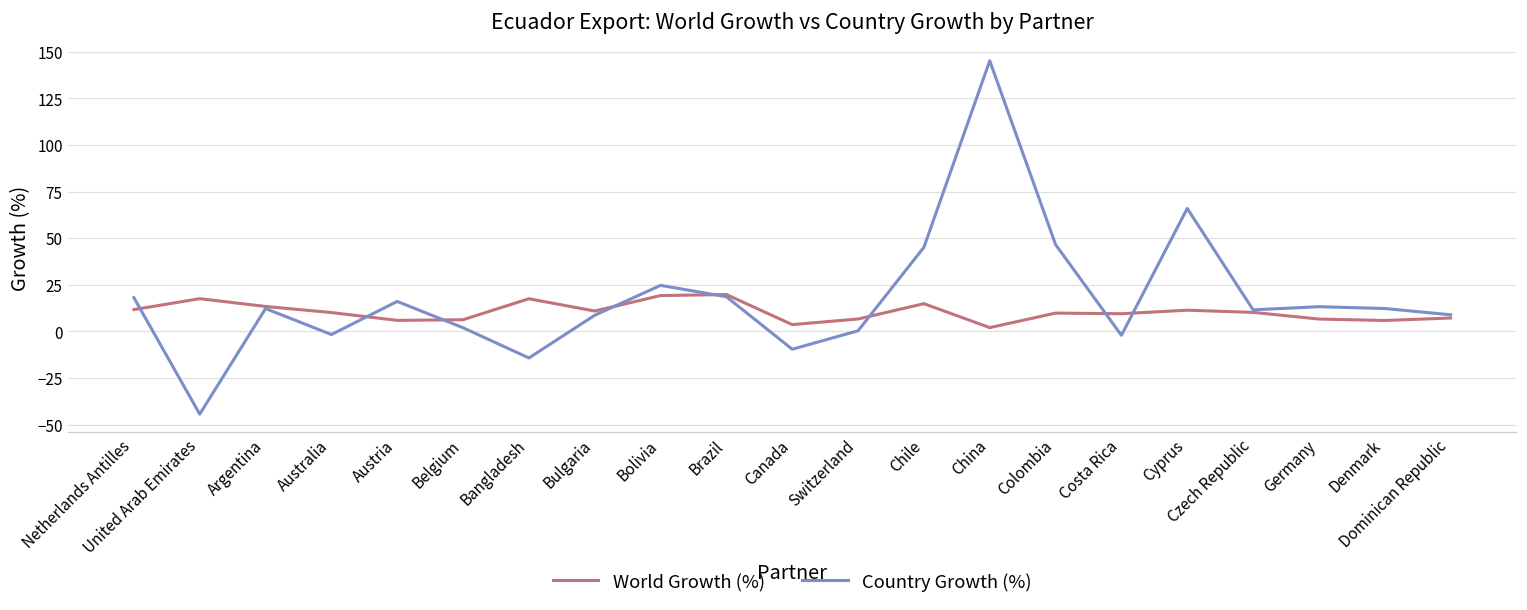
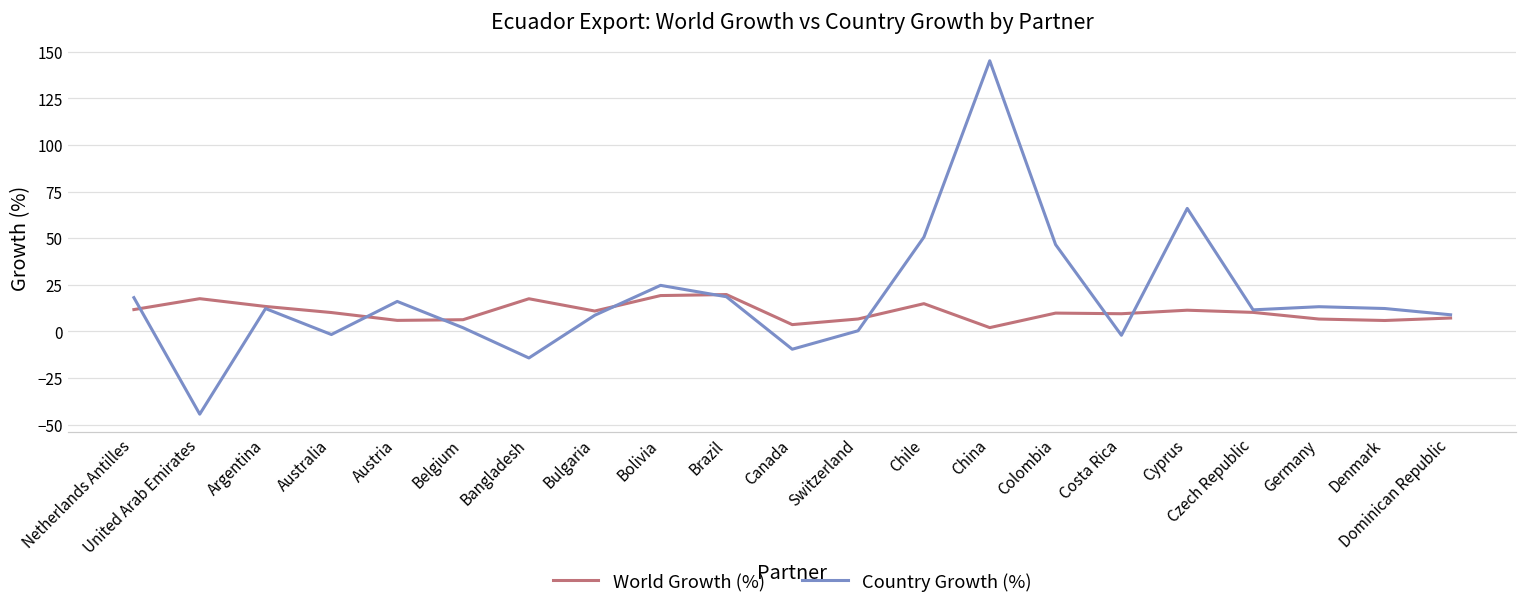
Country Growth (%), Chile: 45 -> 51
